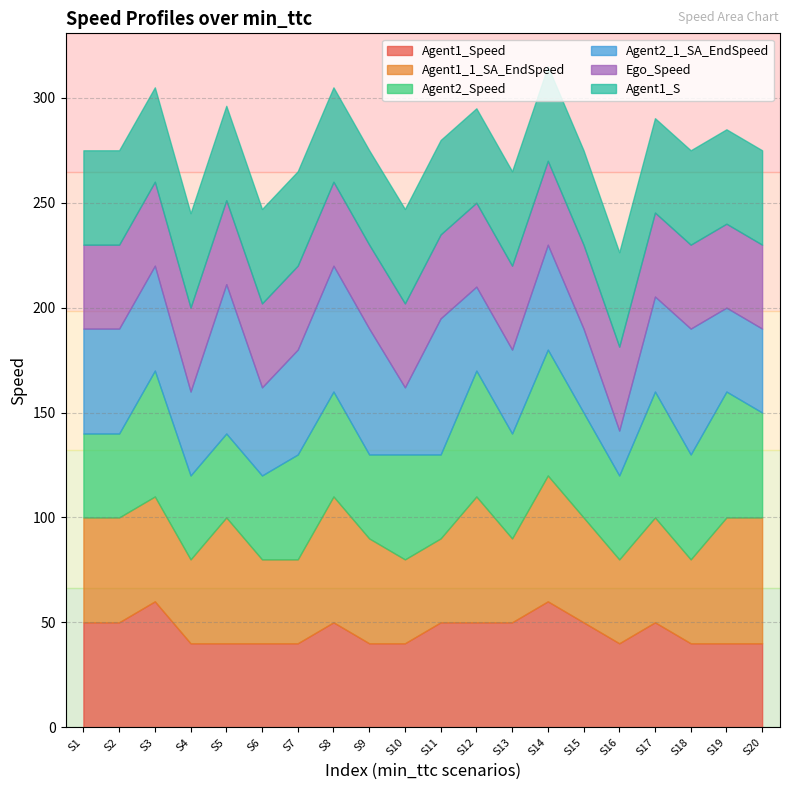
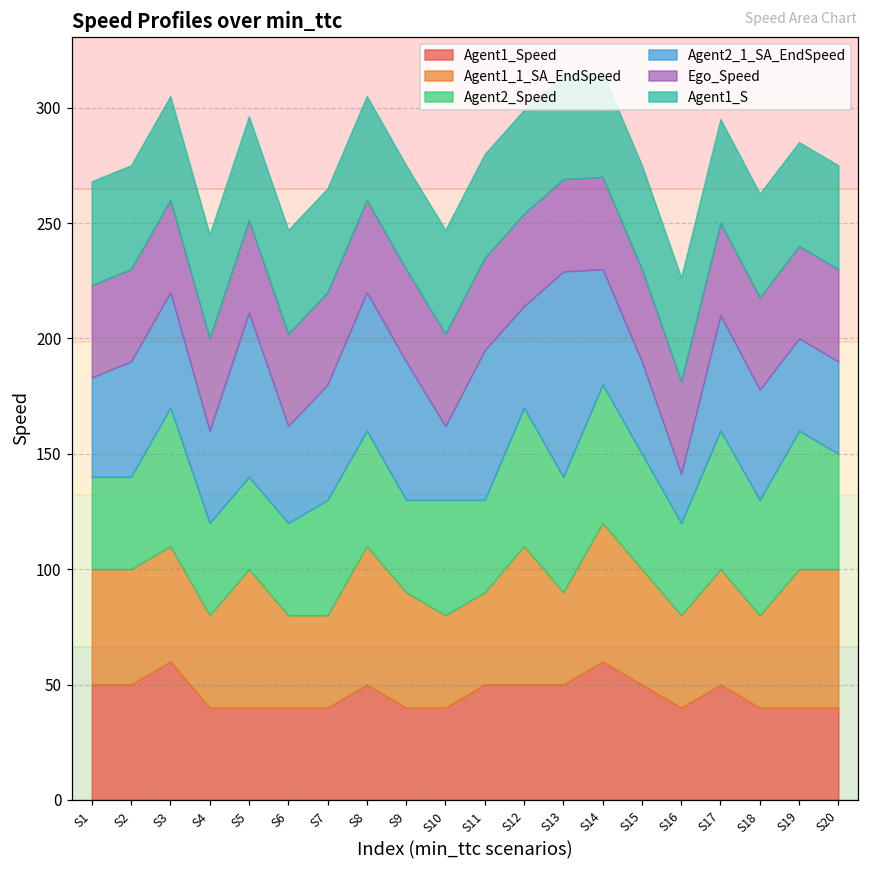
Agent2_1_SA_EndSpeed, S1: 50 -> 43
Agent2_1_SA_EndSpeed, S12: 40 -> 44
Agent2_1_SA_EndSpeed, S13: 40 -> 89
Agent2_1_SA_EndSpeed, S17: 45 -> 50
Agent2_1_SA_EndSpeed, S18: 60 -> 48
